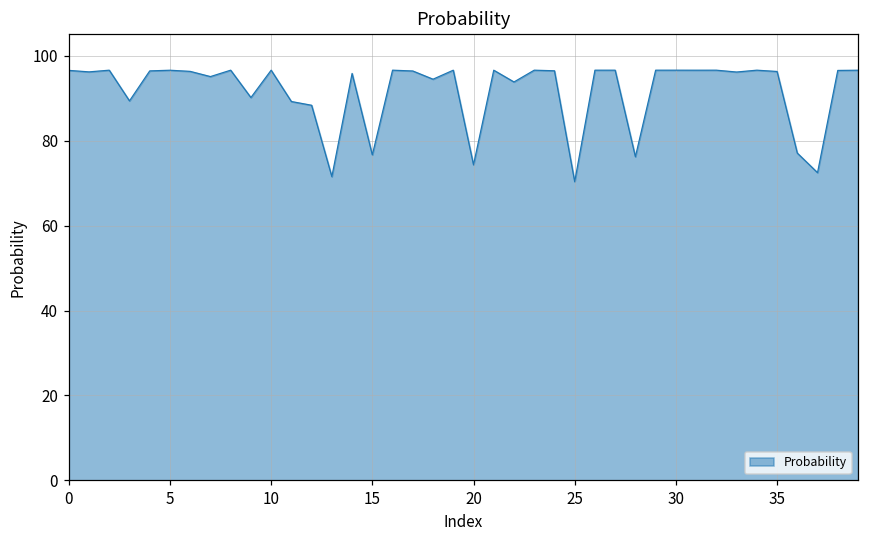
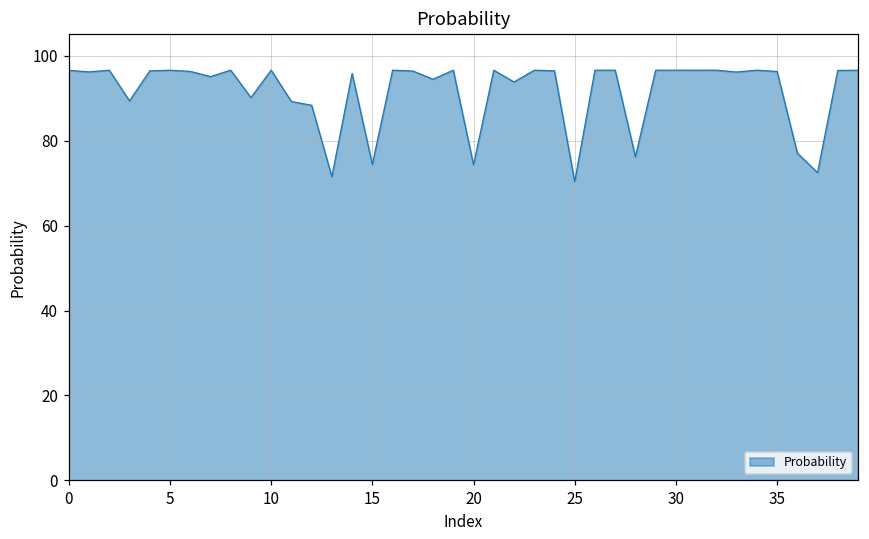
15: 77 -> 74
